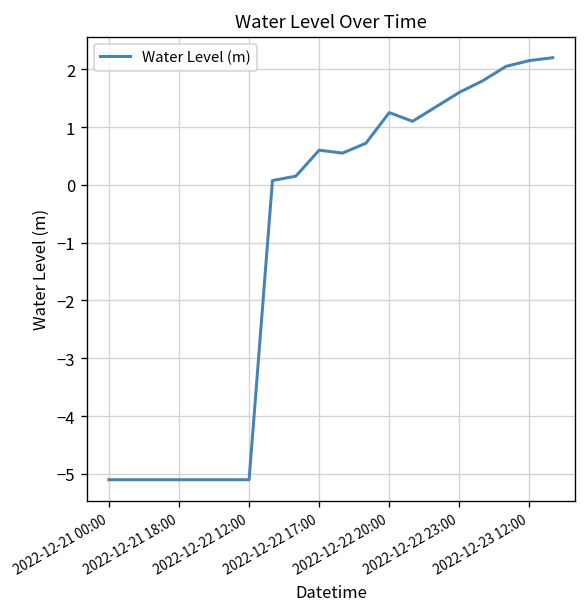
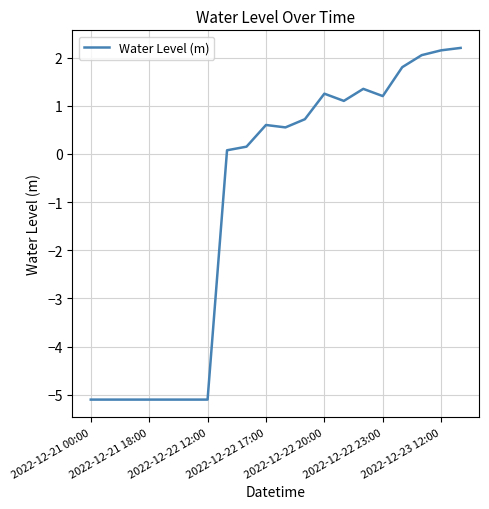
2022-12-22 23:00: 1.6 -> 1.2
